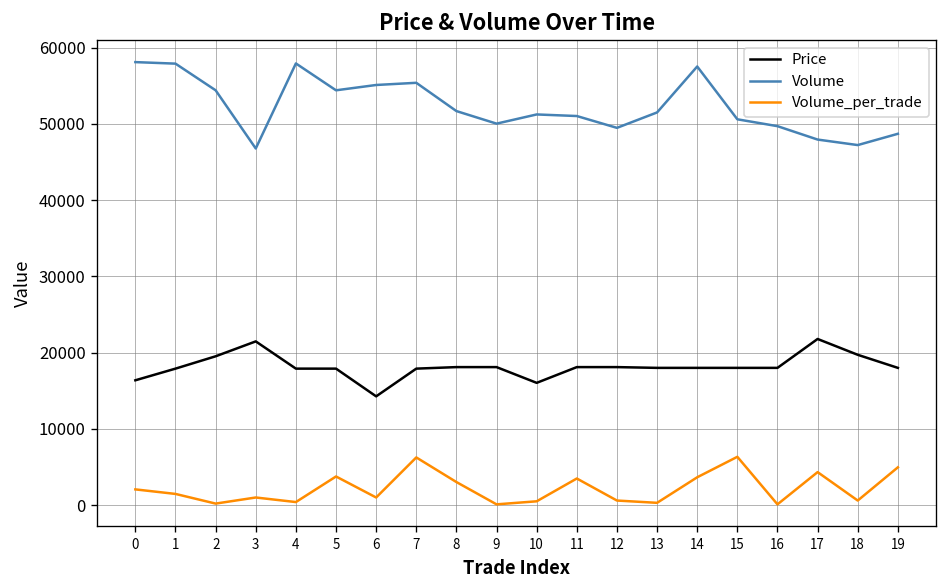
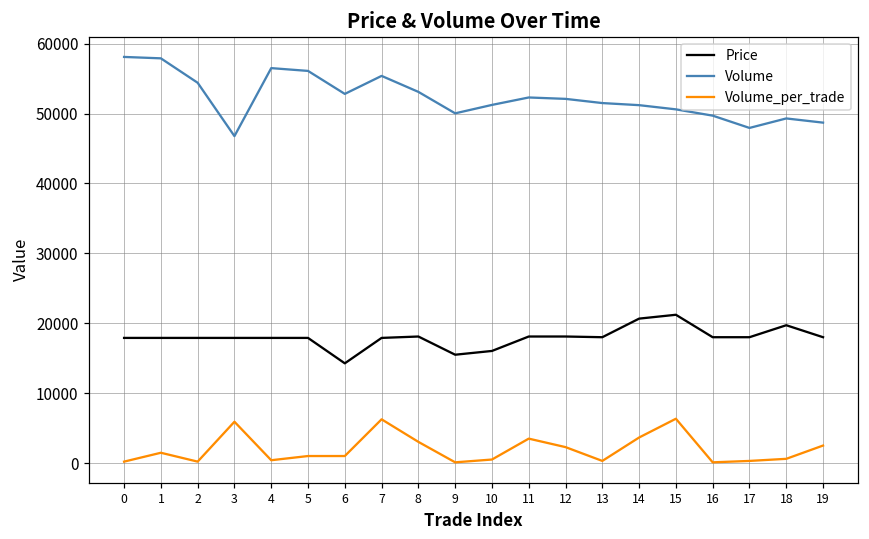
Price, 0: 16000 -> 18000
Volume_per_trade, 0: 2000 -> 0
Price, 2: 20000 -> 18000
Price, 3: 21000 -> 18000
Volume_per_trade, 3: 1000 -> 6000
Volume, 4: 58000 -> 57000
Volume, 5: 54000 -> 56000
Volume_per_trade, 5: 4000 -> 1000
Volume, 6: 55000 -> 53000
Volume, 8: 52000 -> 53000
Price, 9: 18000 -> 15000
Volume, 11: 51000 -> 52000
Volume, 12: 49000 -> 52000
Volume_per_trade, 12: 1000 -> 2000
Price, 14: 18000 -> 21000
Volume, 14: 58000 -> 51000
Price, 15: 18000 -> 21000
Price, 17: 22000 -> 18000
Volume_per_trade, 17: 4000 -> 0
Volume, 18: 47000 -> 49000
Volume_per_trade, 19: 5000 -> 3000
